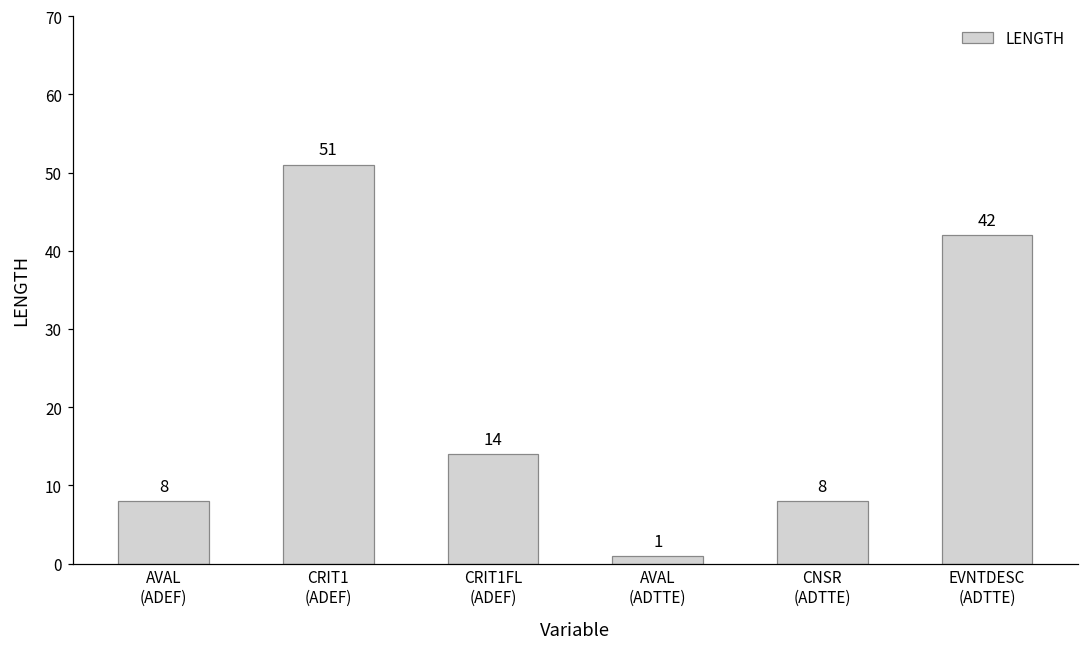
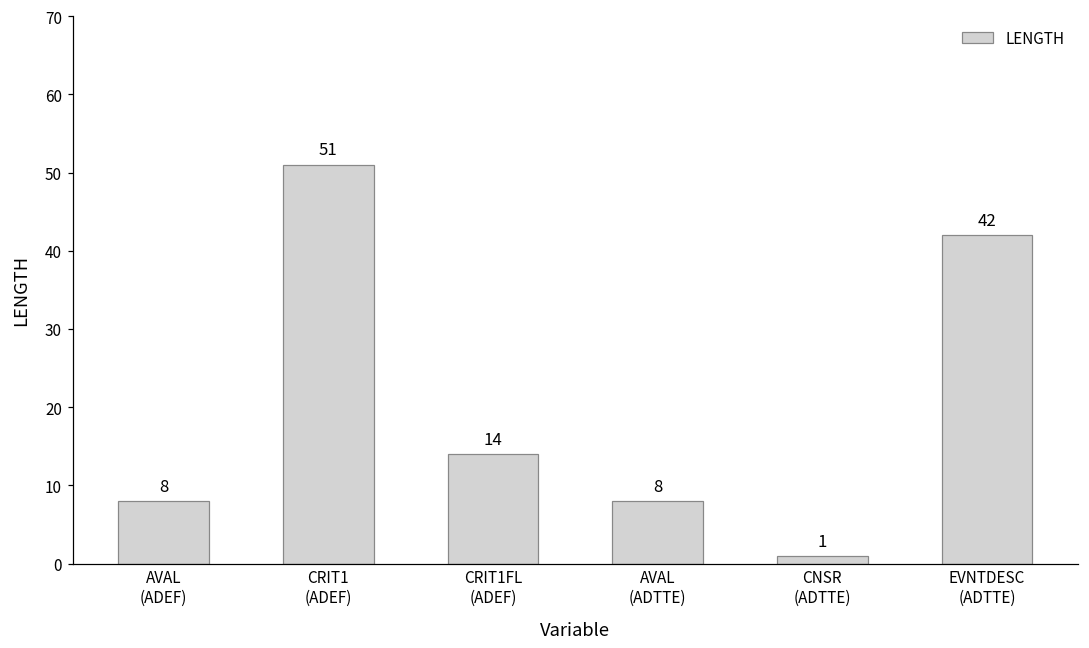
AVAL (ADTTE): 1 -> 8
CNSR (ADTTE): 8 -> 1
